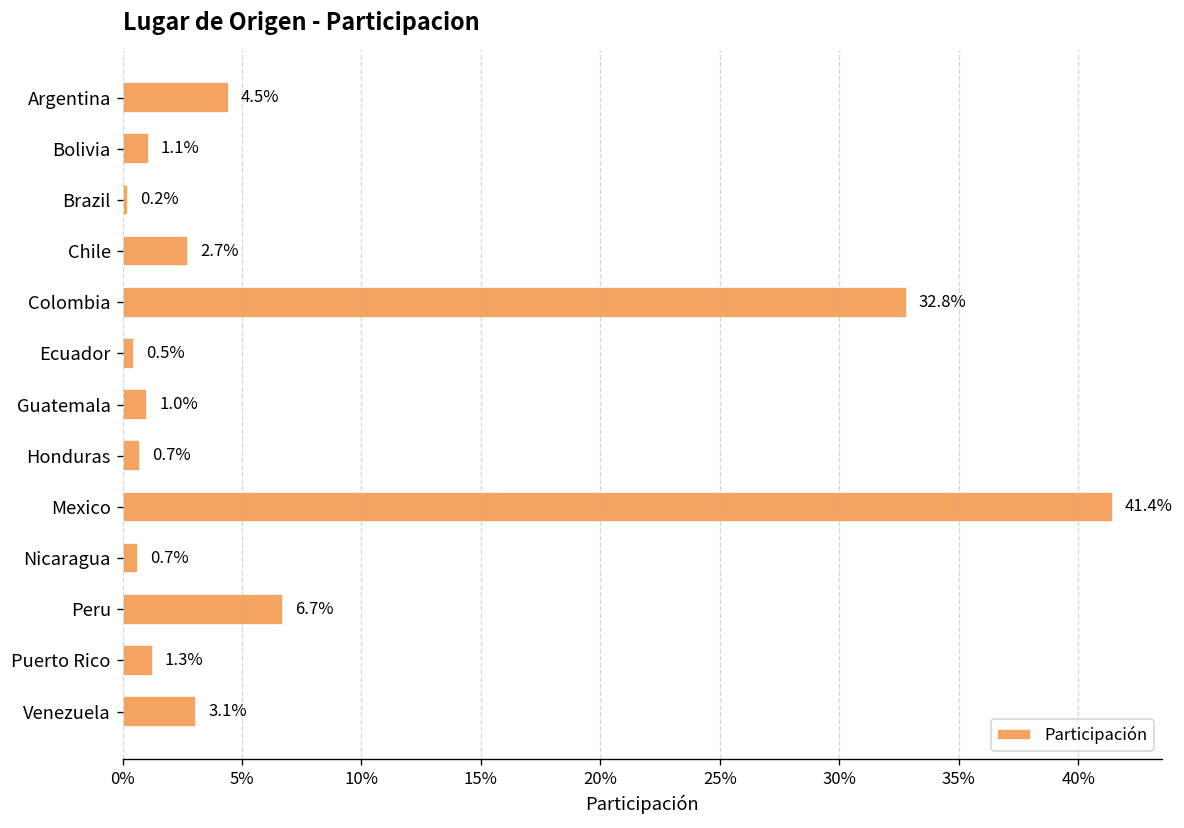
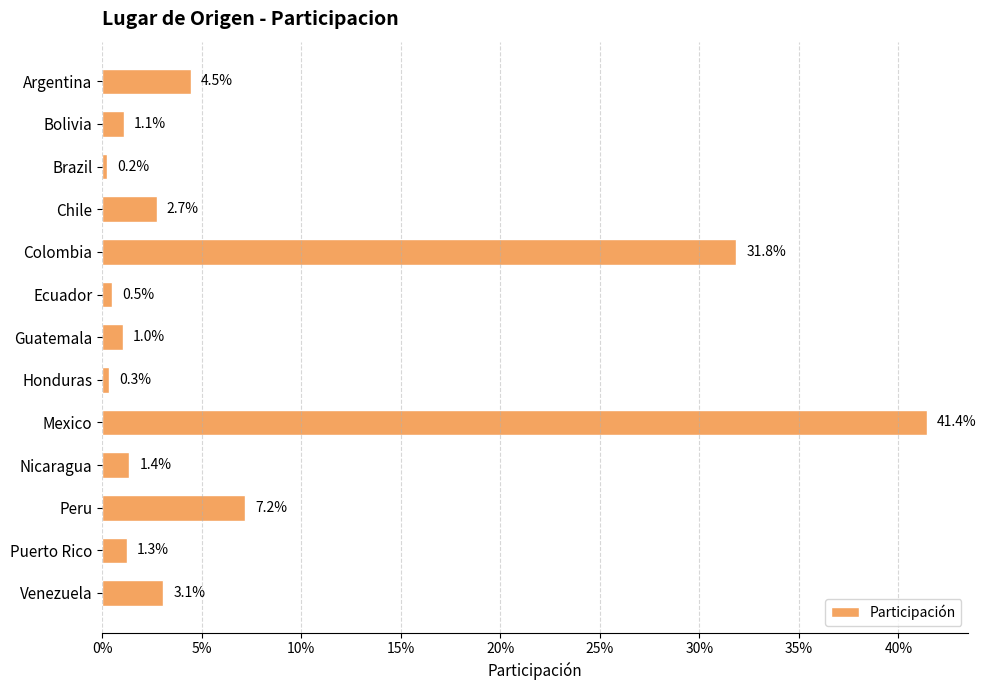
Colombia: 32.8% -> 31.8%
Honduras: 0.7% -> 0.3%
Nicaragua: 0.7% -> 1.4%
Peru: 6.7% -> 7.2%
